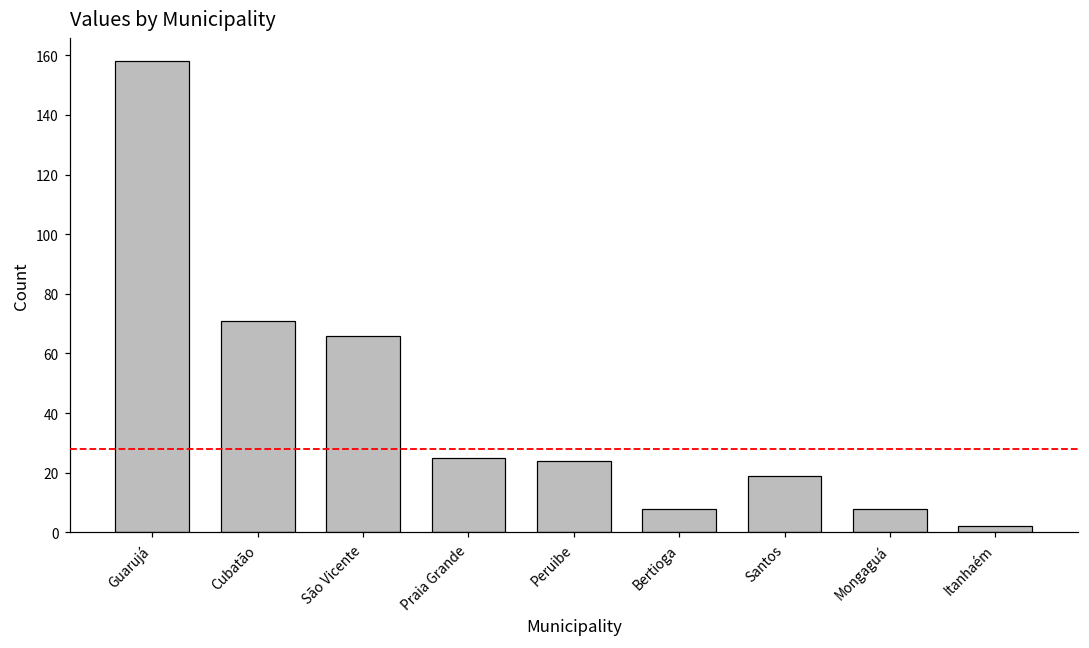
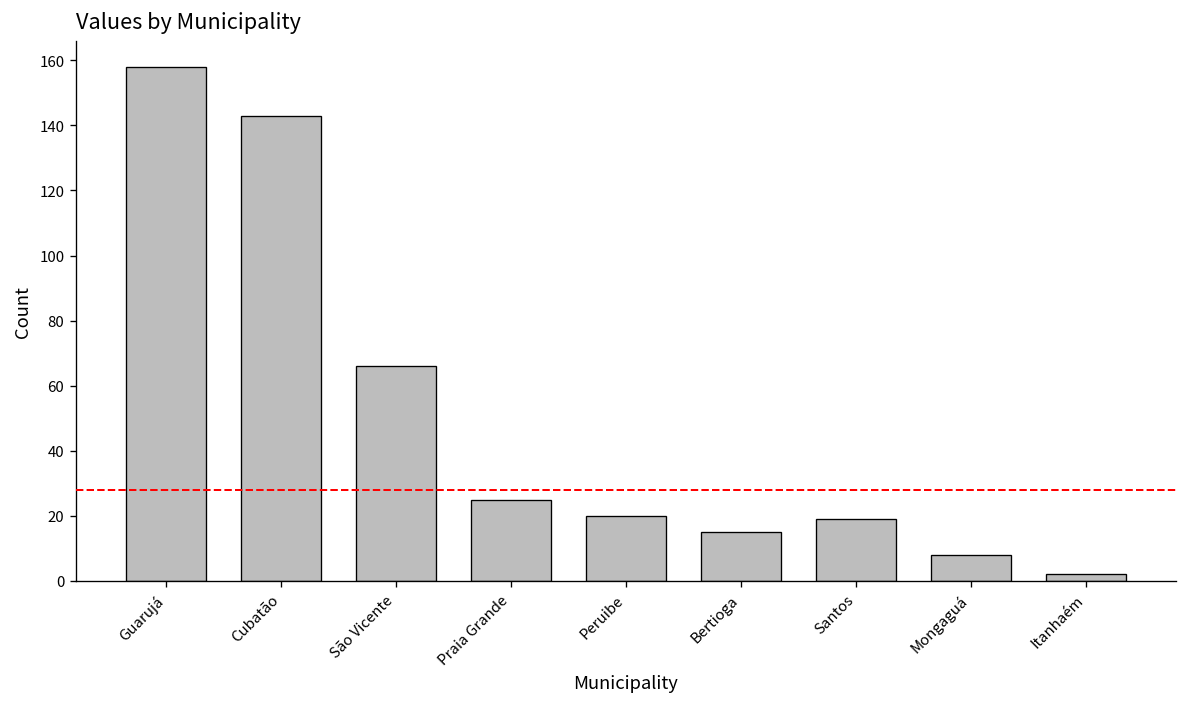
Cubatão: 71 -> 143
Peruibe: 24 -> 20
Bertioga: 8 -> 15
